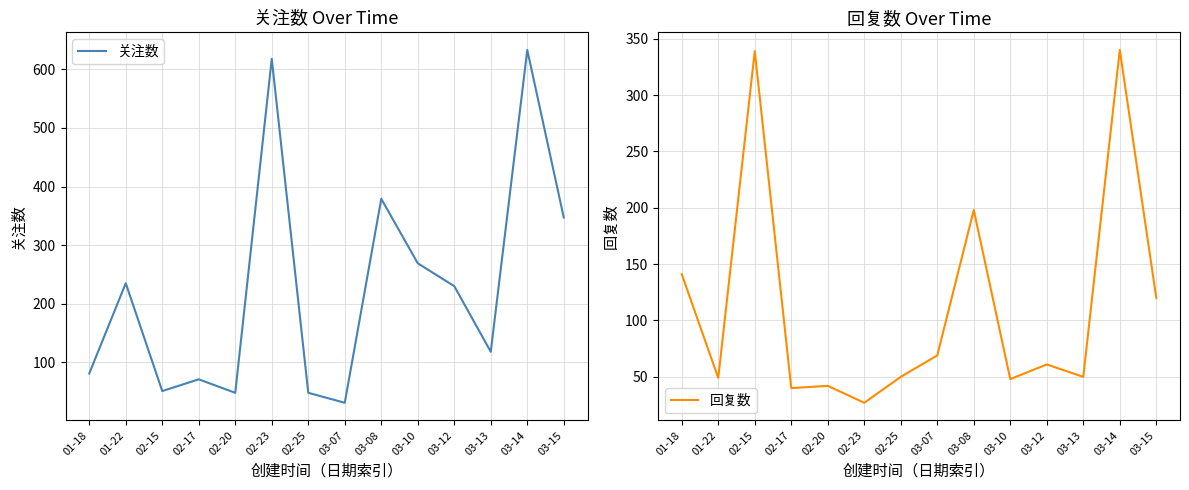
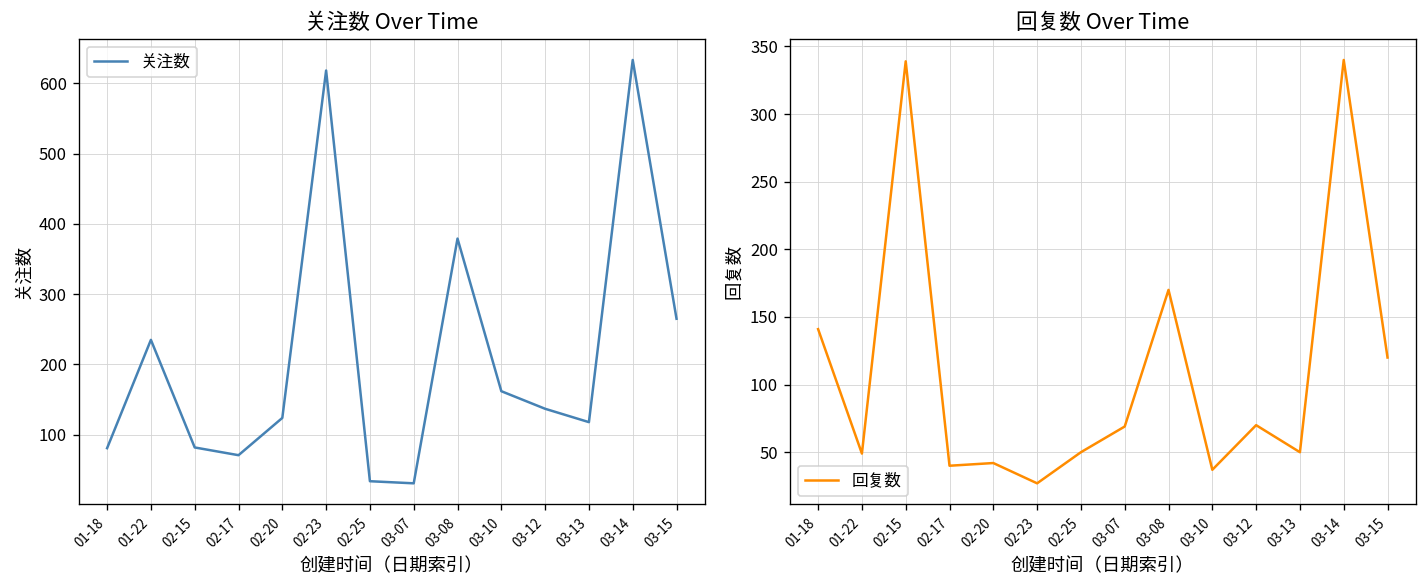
关注数 Over Time, 02-15: 50 -> 80
关注数 Over Time, 02-20: 50 -> 120
关注数 Over Time, 02-25: 50 -> 30
关注数 Over Time, 03-10: 270 -> 160
关注数 Over Time, 03-12: 230 -> 140
关注数 Over Time, 03-15: 350 -> 270
回复数 Over Time, 03-08: 198 -> 170
回复数 Over Time, 03-10: 48 -> 37
回复数 Over Time, 03-12: 61 -> 70
